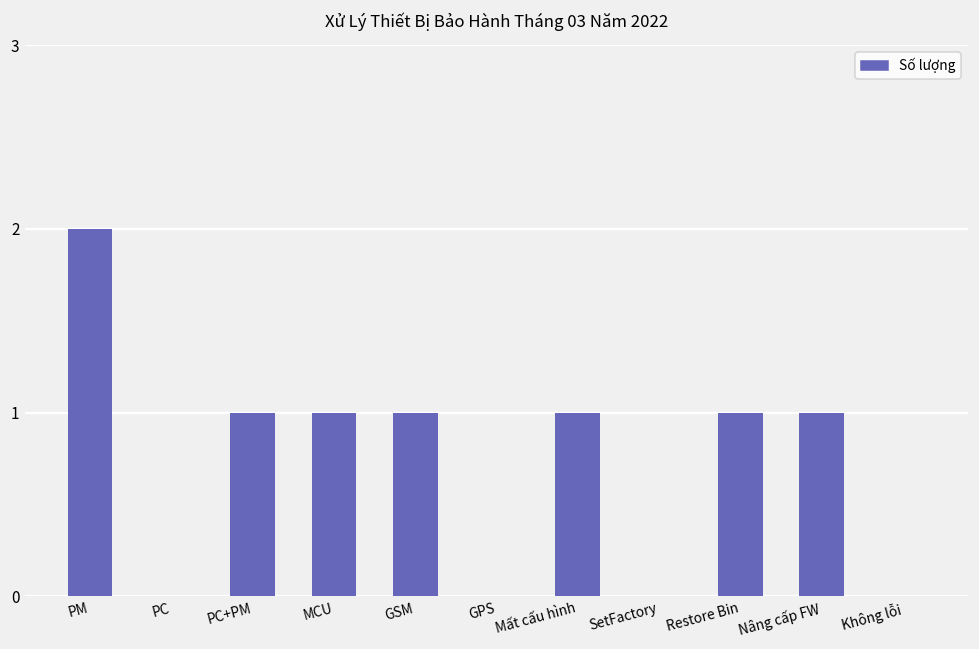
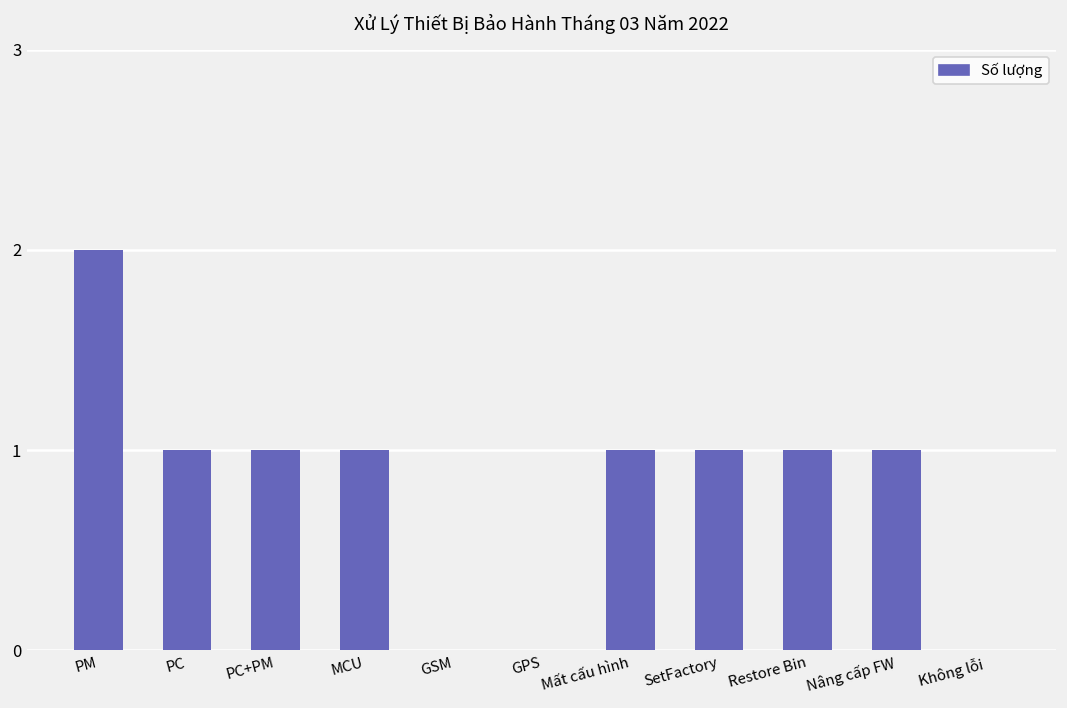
PC: 0 -> 1
GSM: 1 -> 0
SetFactory: 0 -> 1
